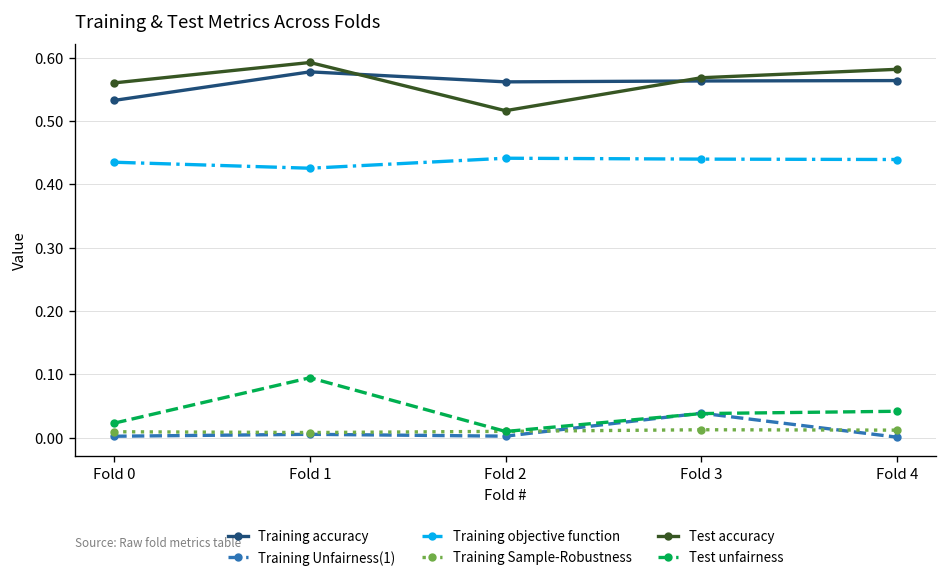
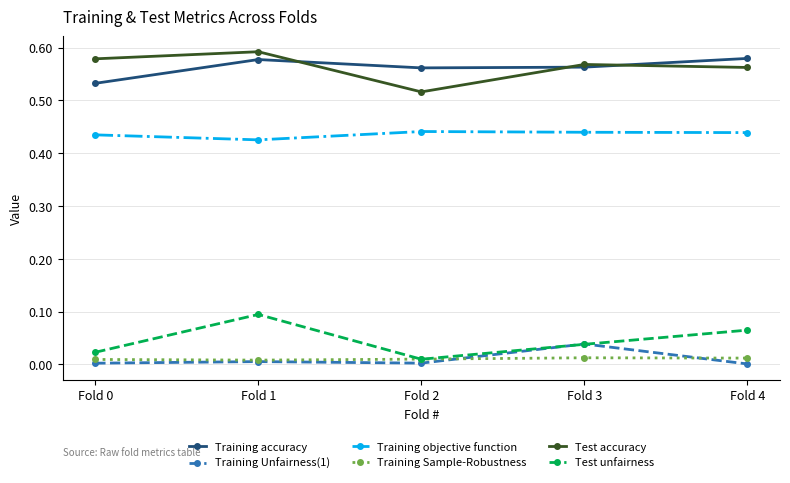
Test accuracy, Fold 0: 0.56 -> 0.58
Training accuracy, Fold 4: 0.56 -> 0.58
Test accuracy, Fold 4: 0.58 -> 0.56
Test unfairness, Fold 4: 0.04 -> 0.06
